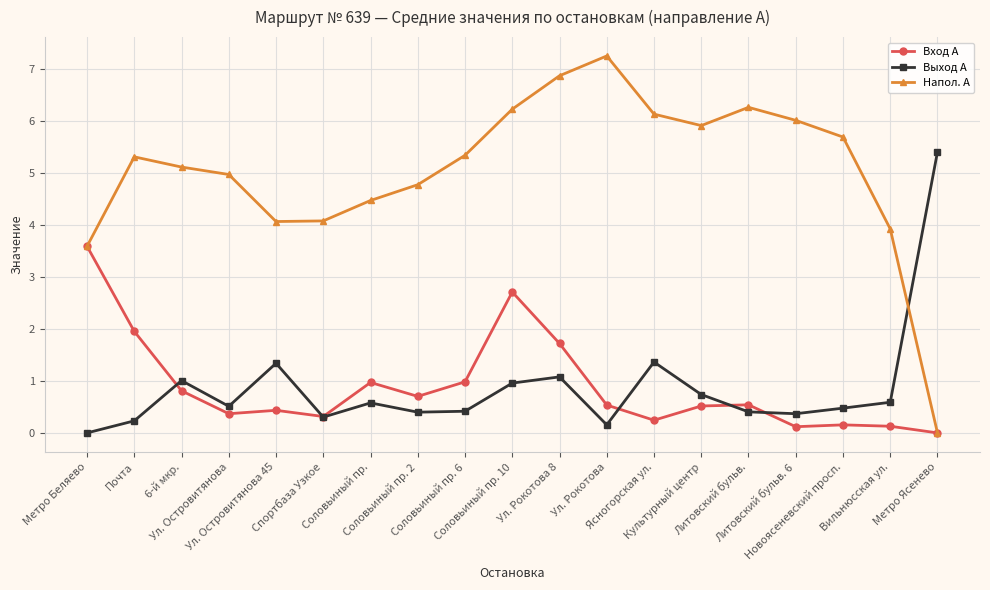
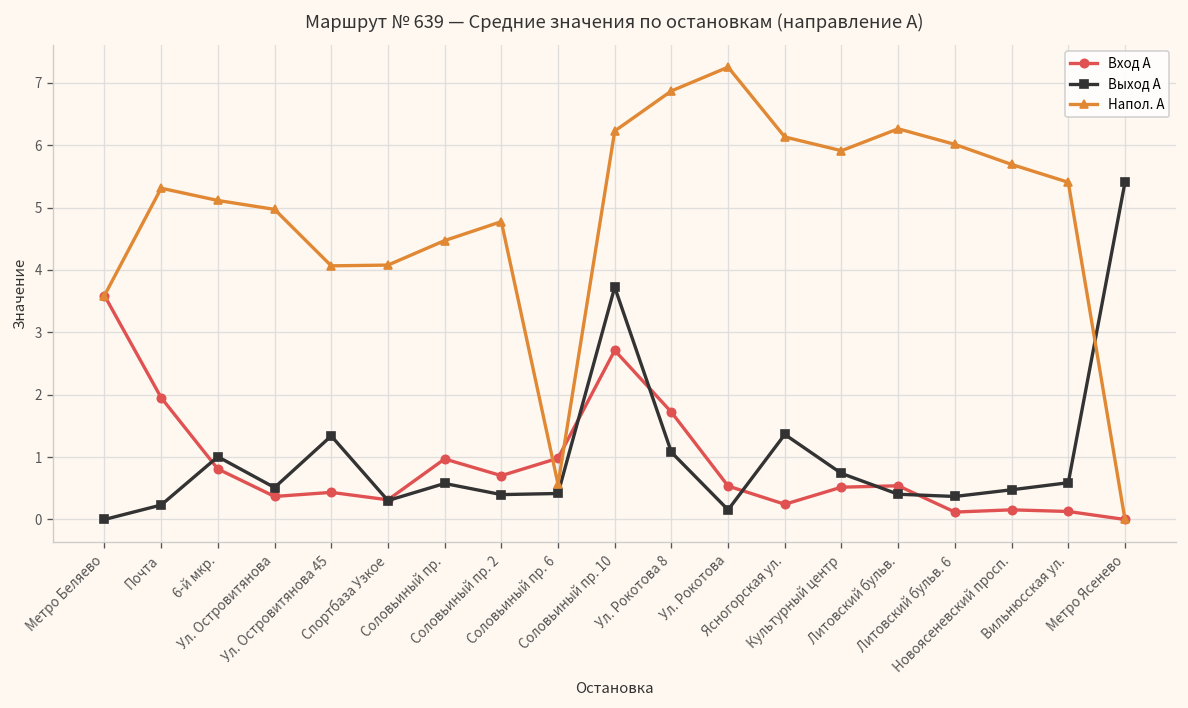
Напол. А, Соловьиный пр. 6: 5.3 -> 0.6
Выход А, Соловьиный пр. 10: 1.0 -> 3.7
Напол. А, Вильнюсская ул.: 3.9 -> 5.4
